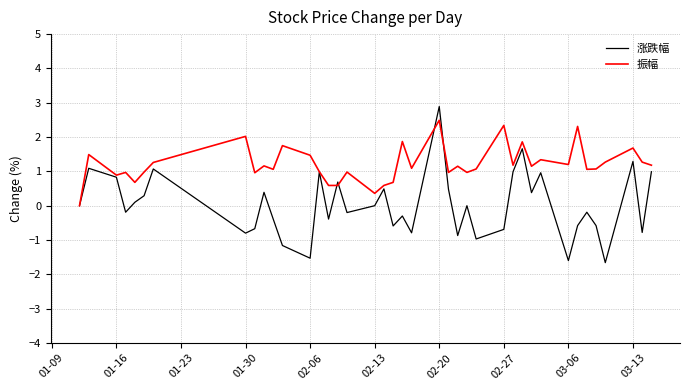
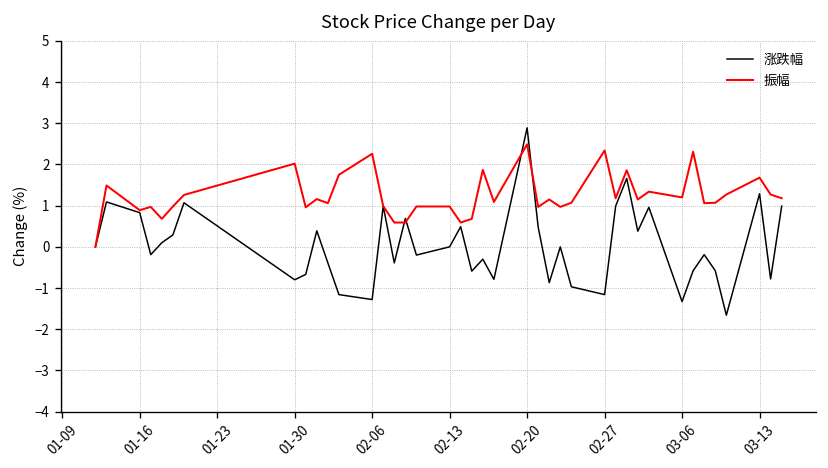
涨跌幅, 02-06: -1.5 -> -1.3
振幅, 02-06: 1.5 -> 2.3
振幅, 02-13: 0.4 -> 1.0
涨跌幅, 02-27: -0.7 -> -1.2
涨跌幅, 03-06: -1.6 -> -1.3
